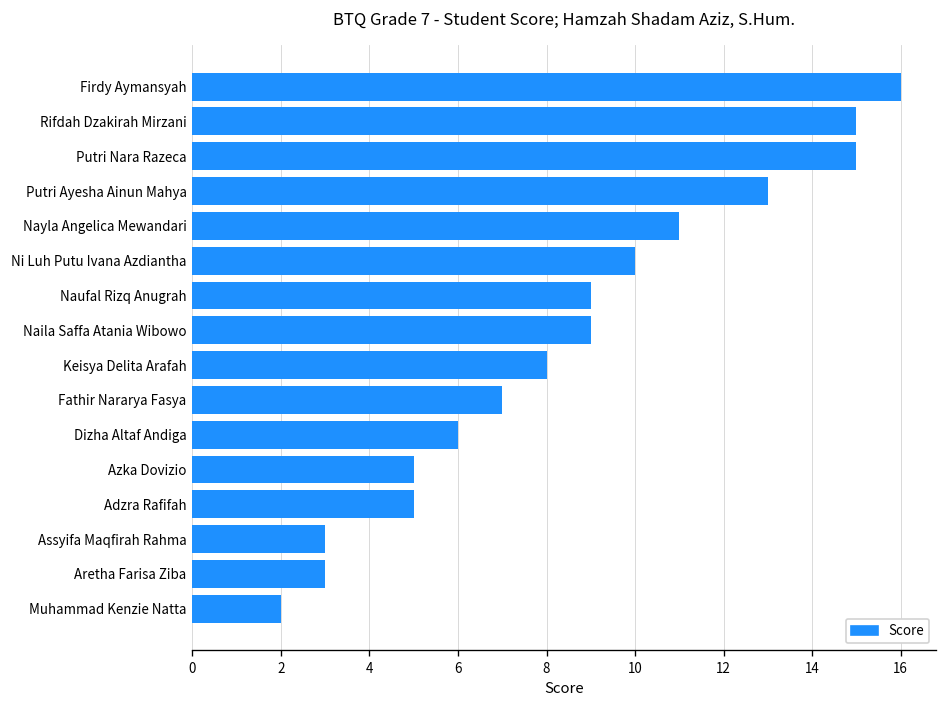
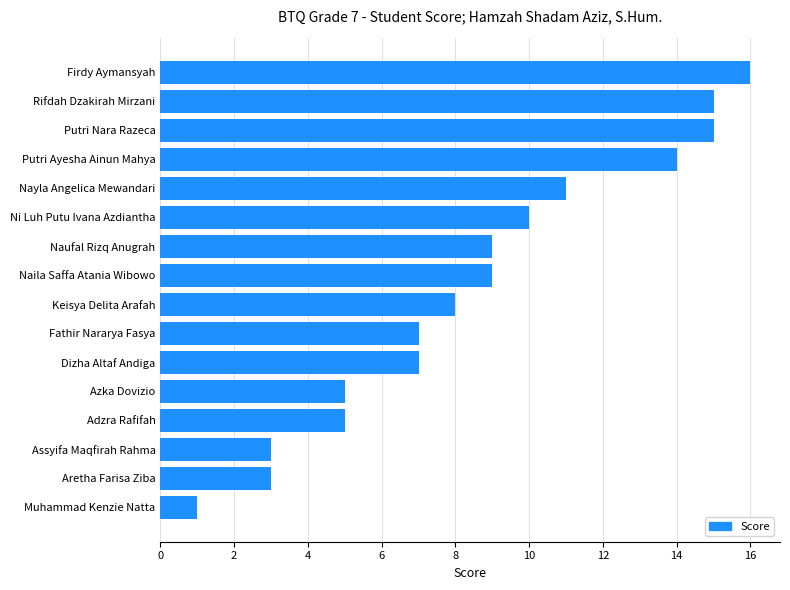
Putri Ayesha Ainun Mahya: 13 -> 14
Dizha Altaf Andiga: 6 -> 7
Muhammad Kenzie Natta: 2 -> 1
